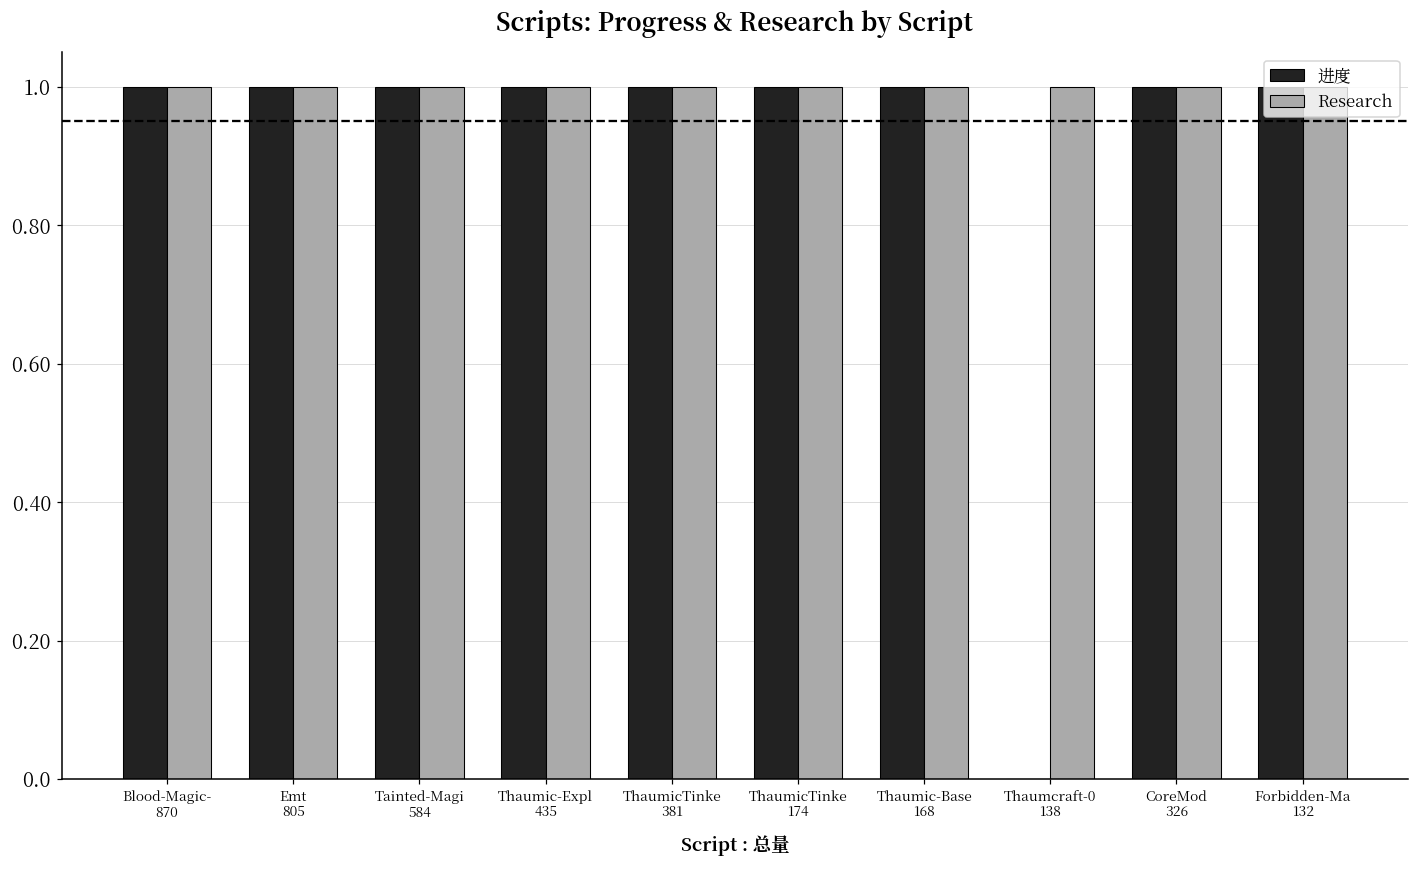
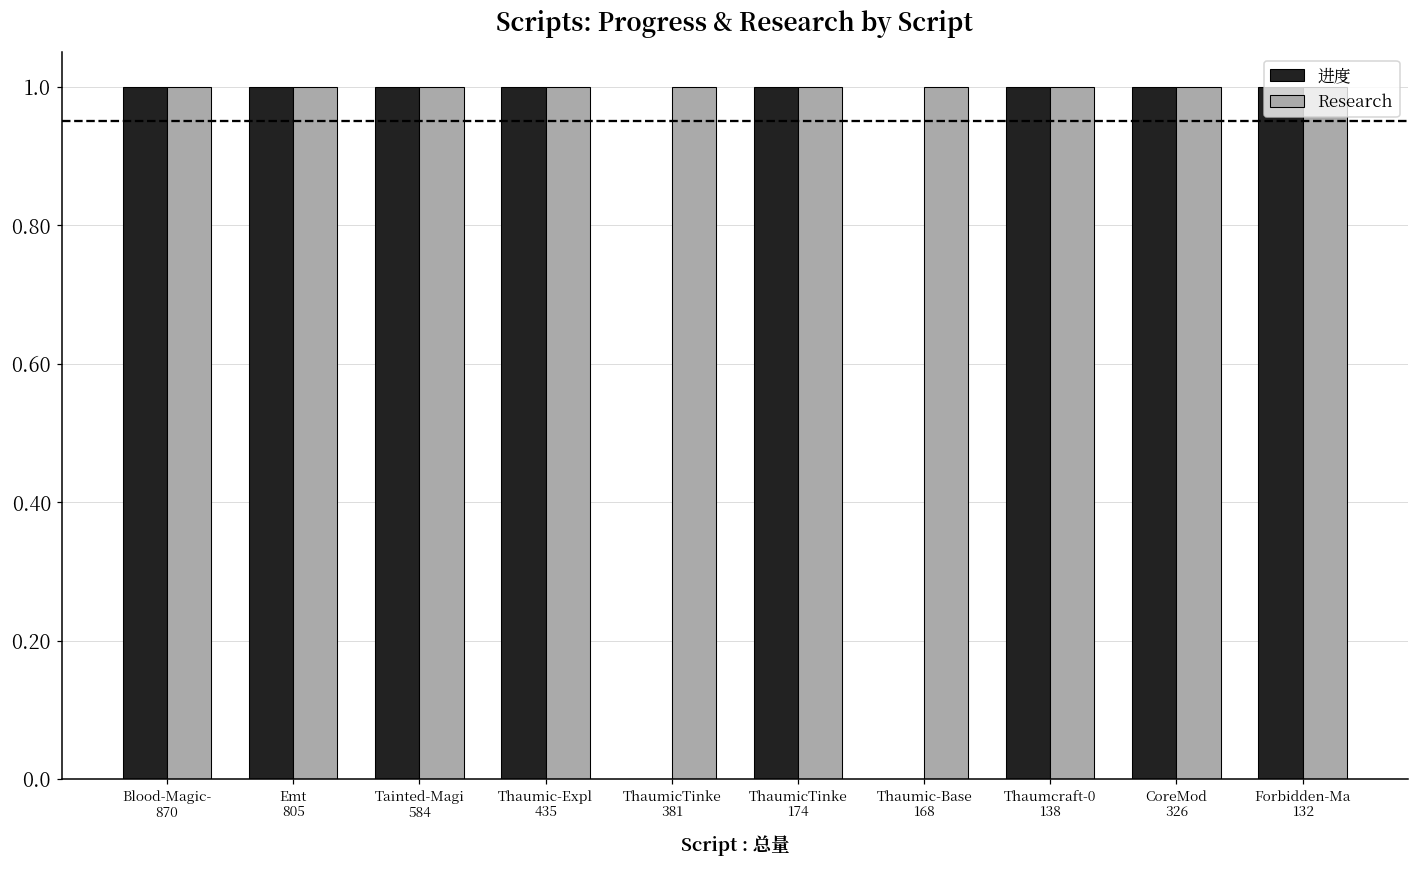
进度, ThaumicTinke 381: 1 -> 0
进度, Thaumic-Base 168: 1 -> 0
进度, Thaumcraft-0 138: 0 -> 1
